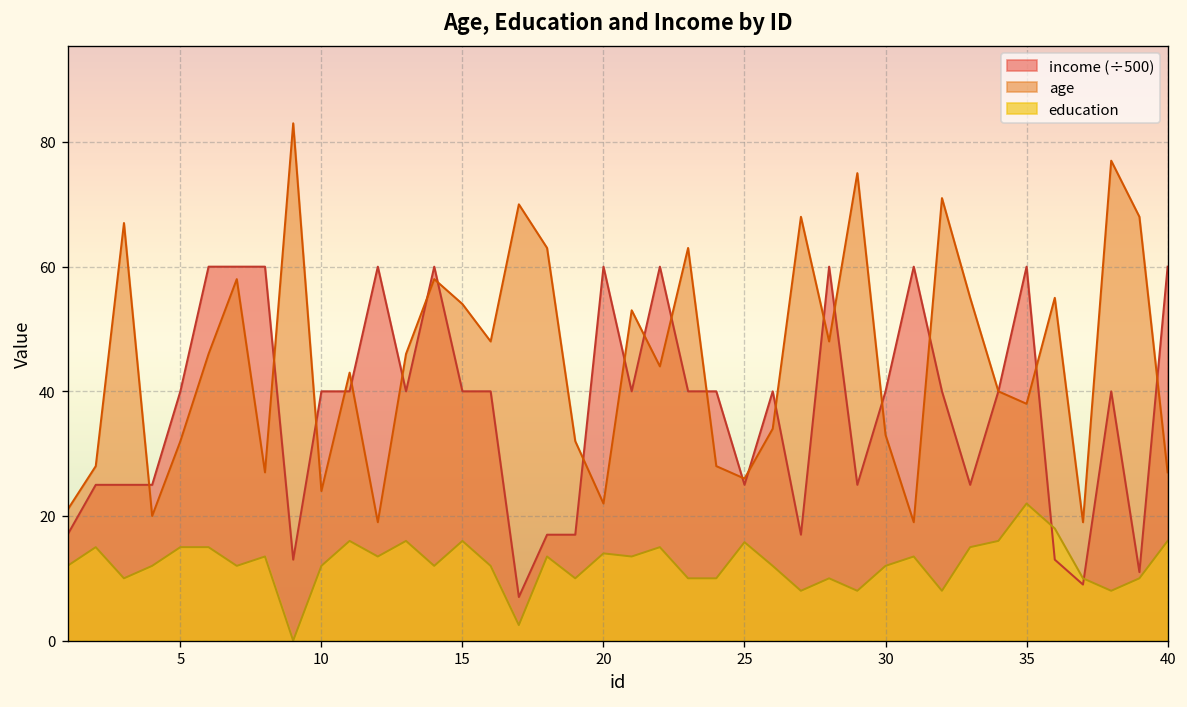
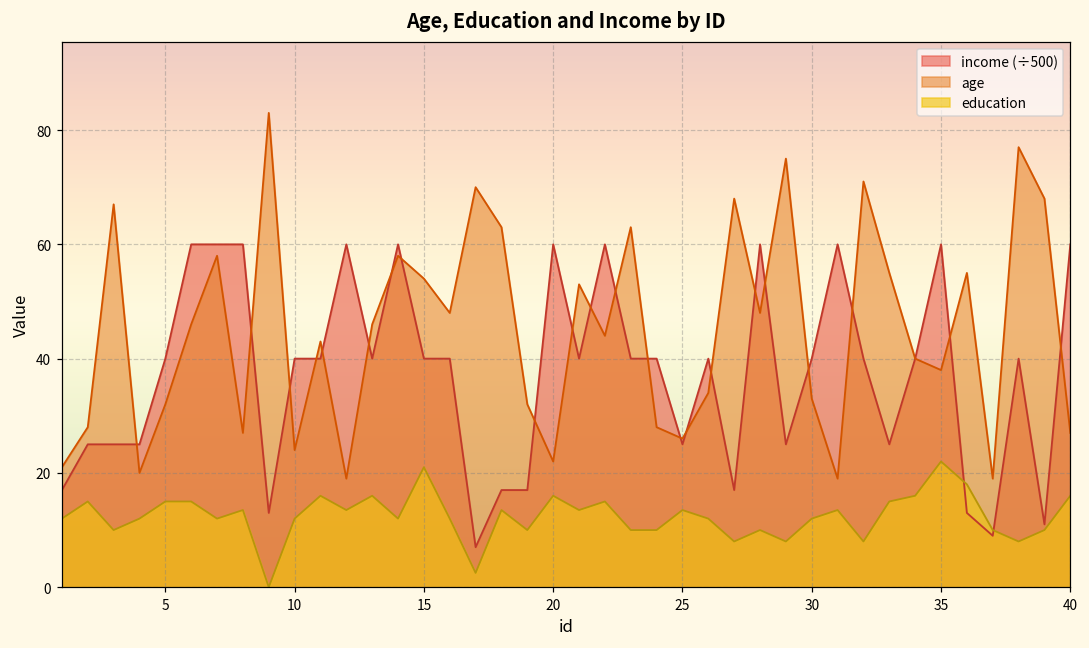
education, 15: 16 -> 21
education, 20: 14 -> 16
education, 25: 16 -> 14
